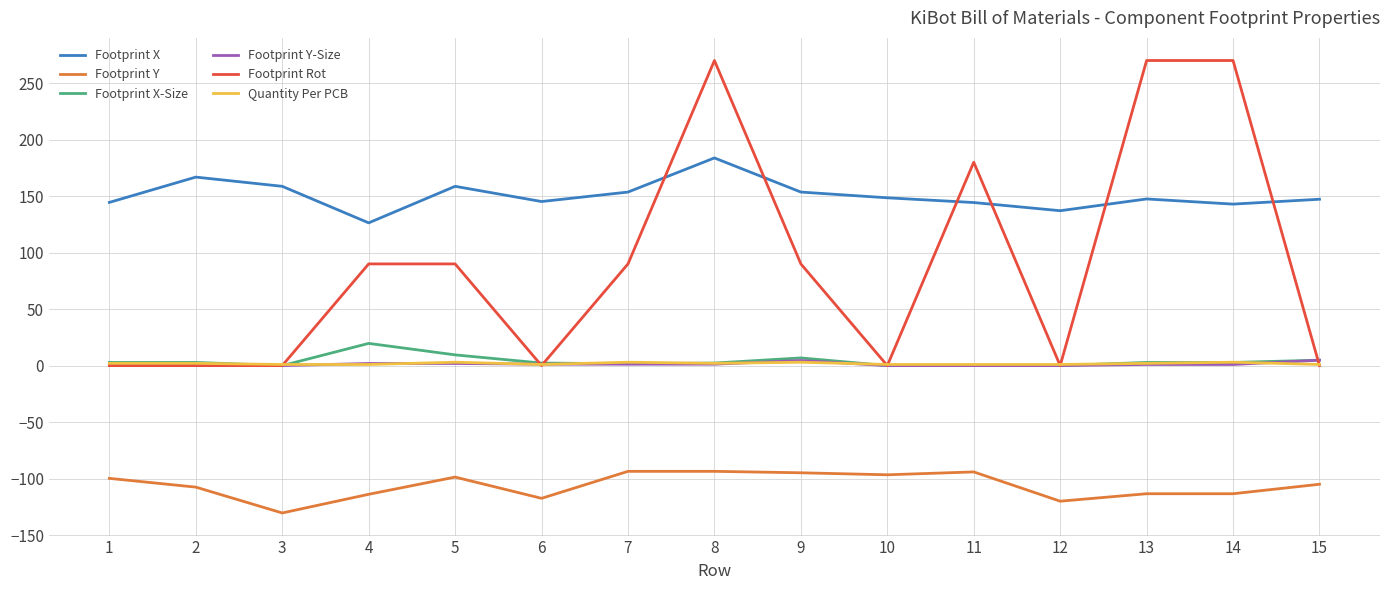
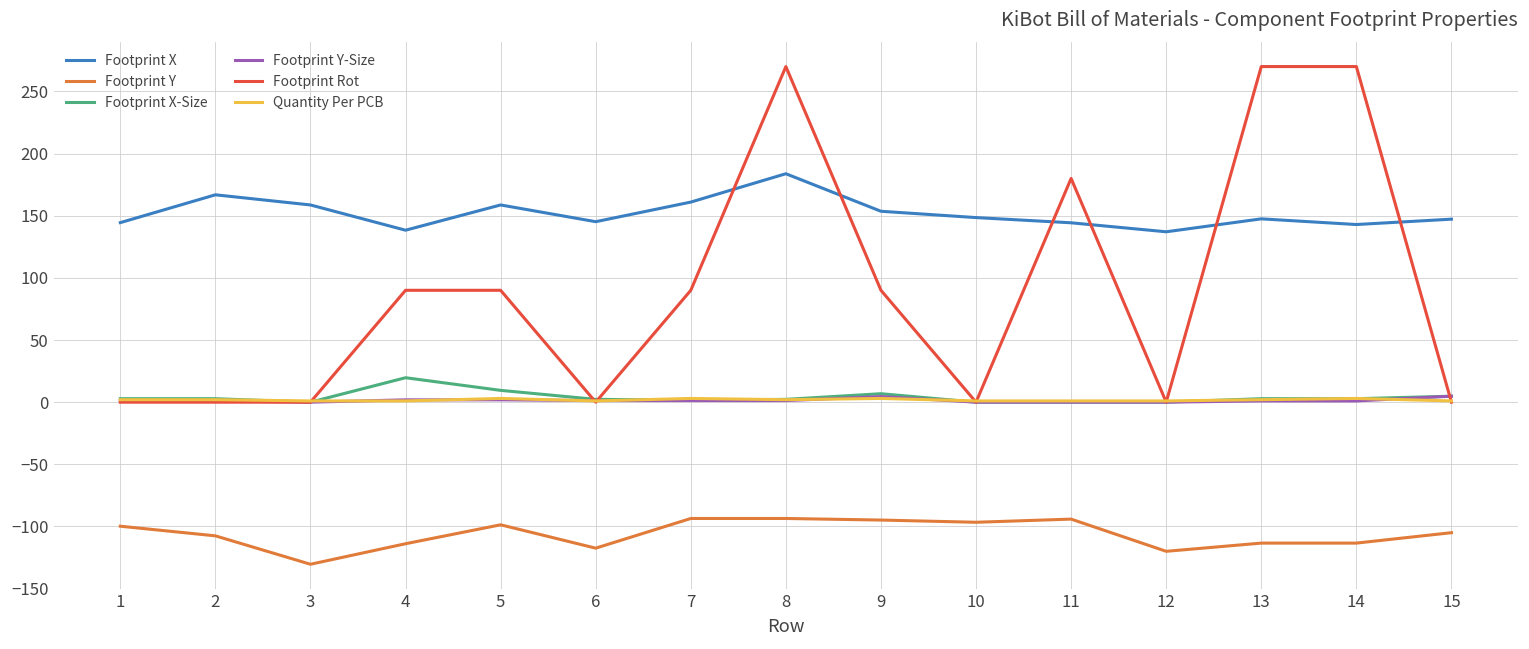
Footprint X, 4: 126 -> 138
Footprint X, 7: 154 -> 161
